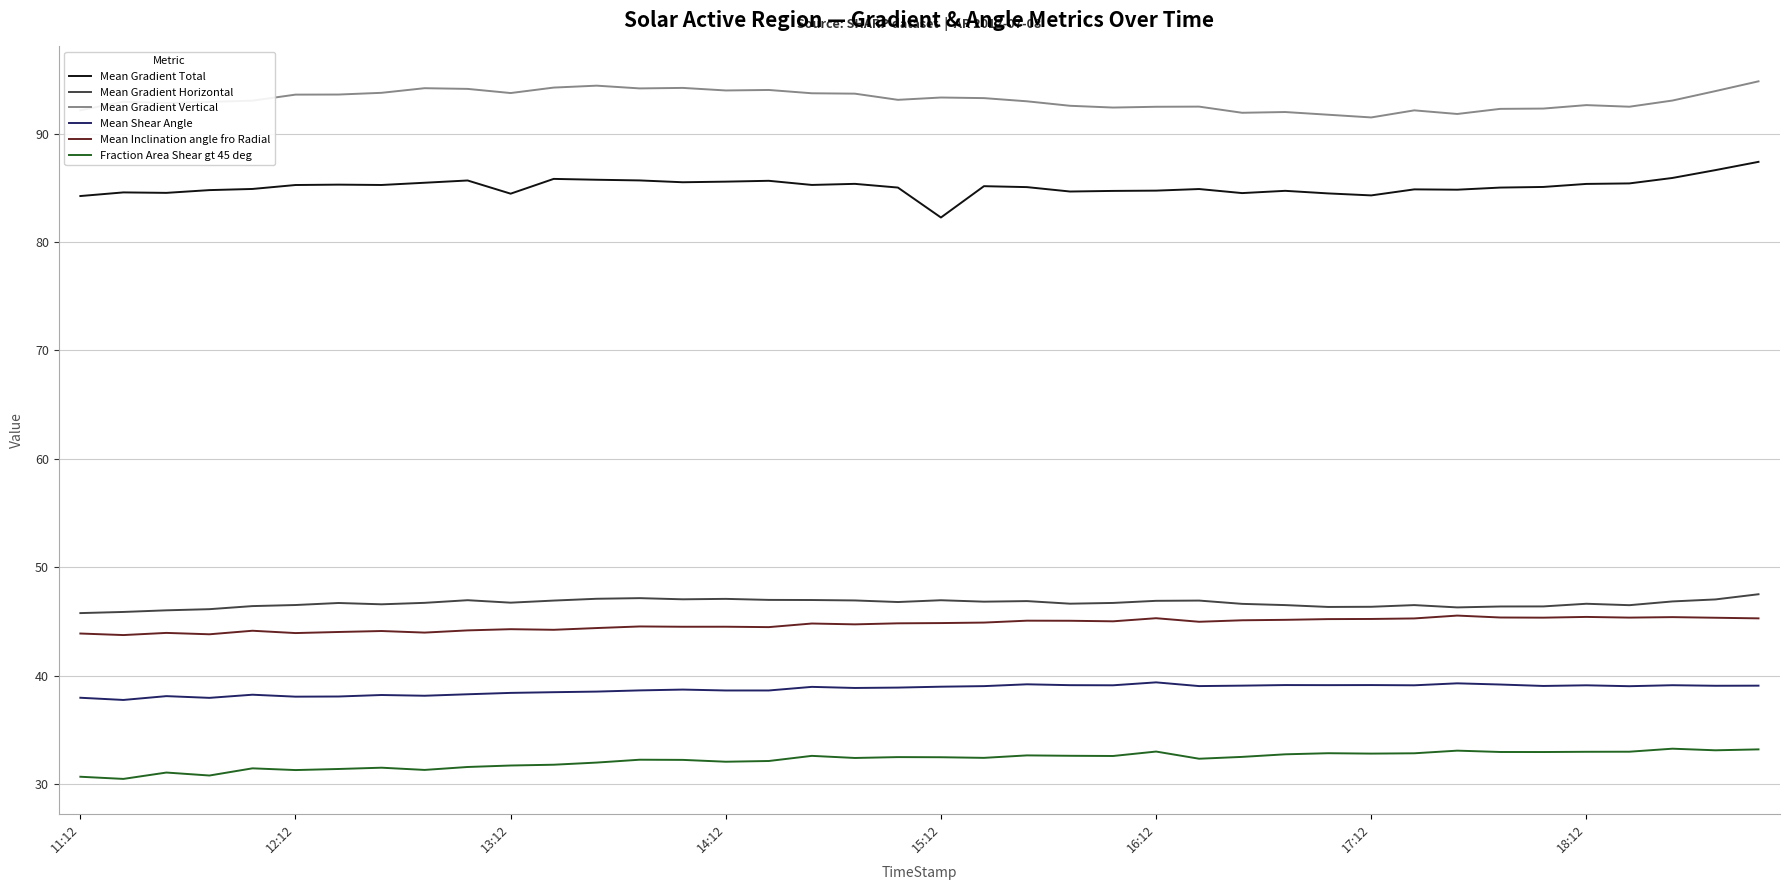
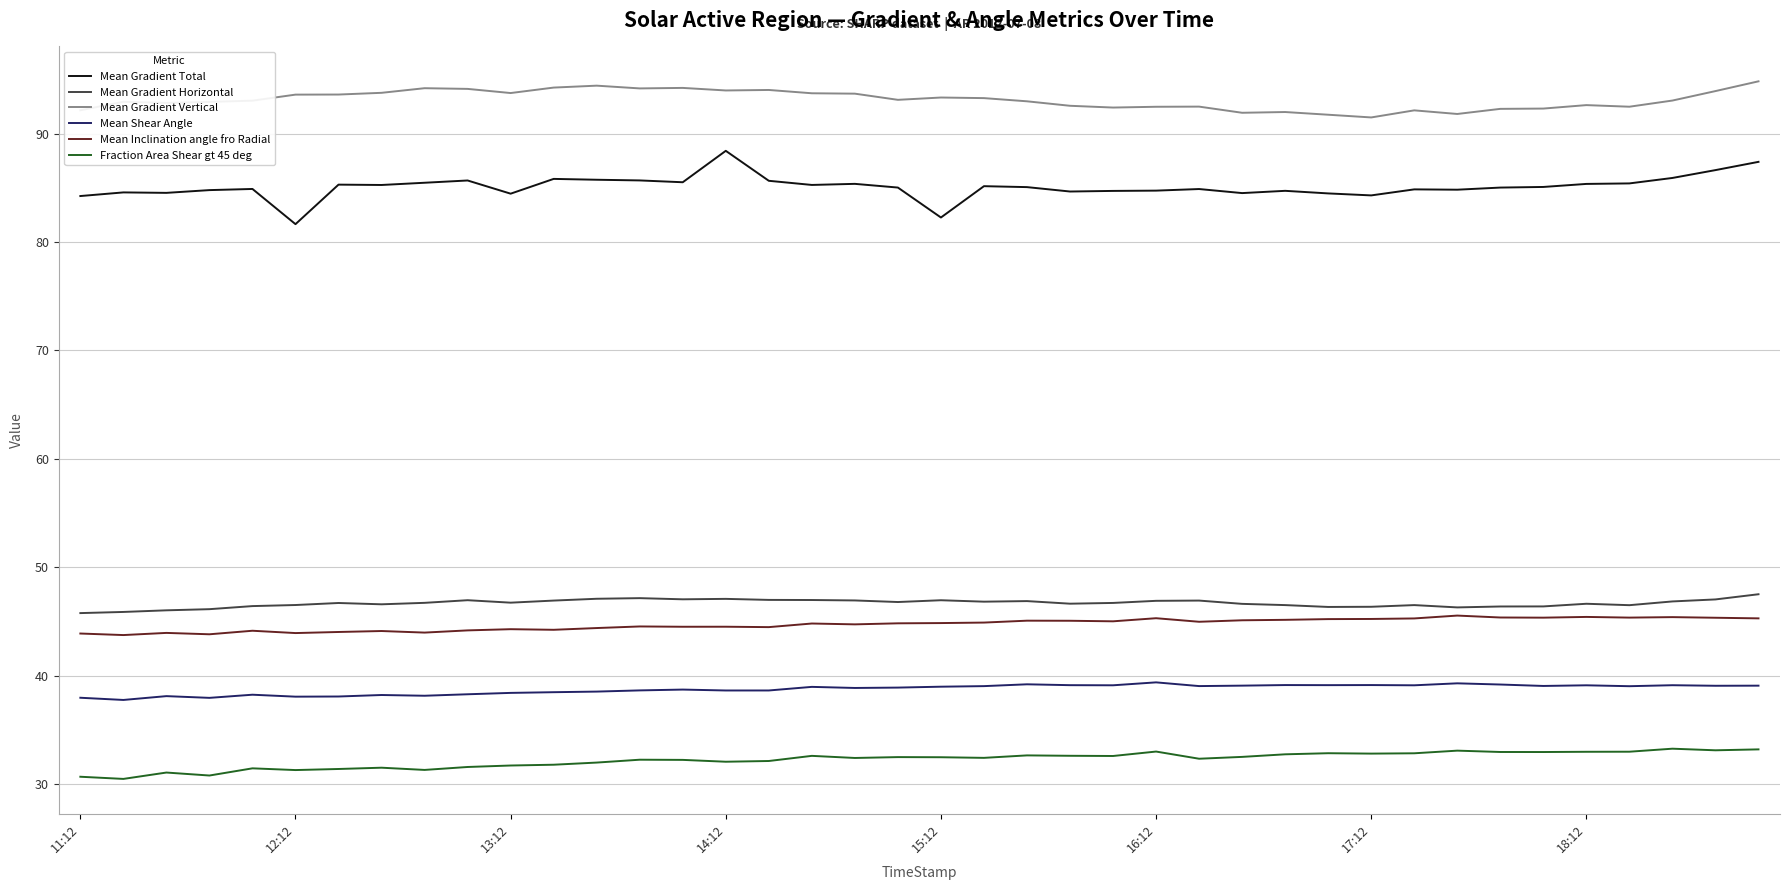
Mean Gradient Total, 12:12: 85.3 -> 81.7
Mean Gradient Total, 14:12: 85.6 -> 88.4
